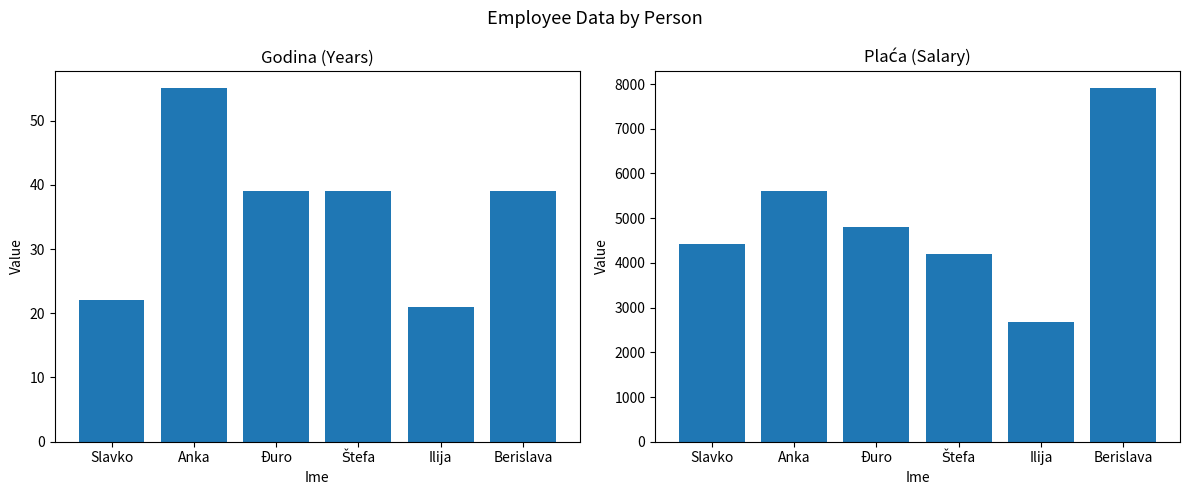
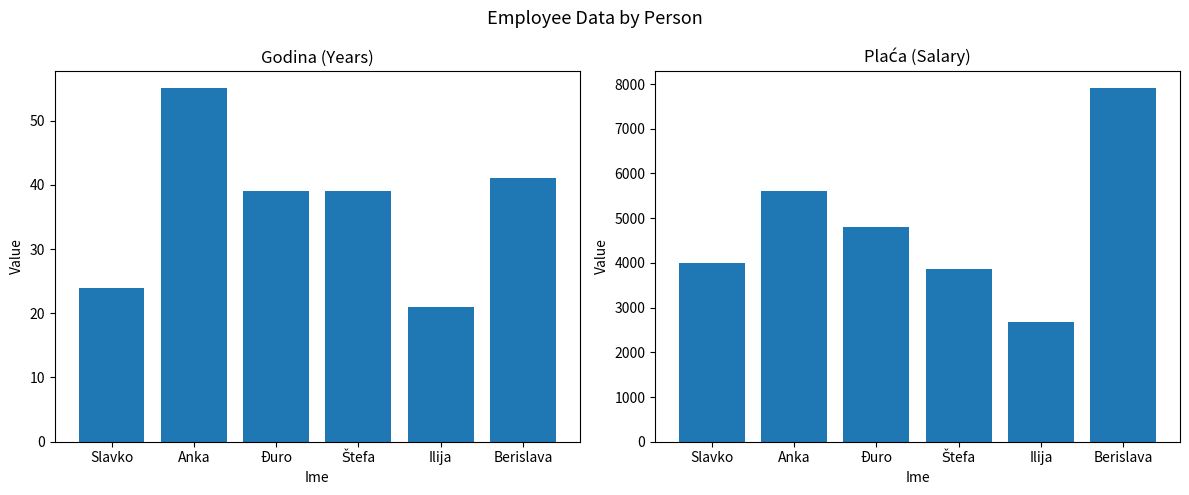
Godina (Years), Slavko: 22 -> 24
Godina (Years), Berislava: 39 -> 41
Plaća (Salary), Slavko: 4400 -> 4000
Plaća (Salary), Štefa: 4200 -> 3900
